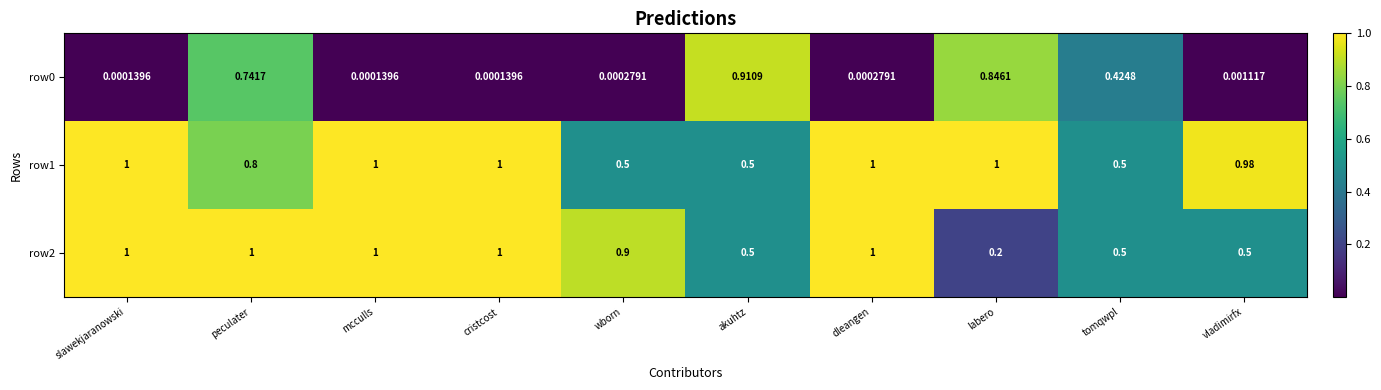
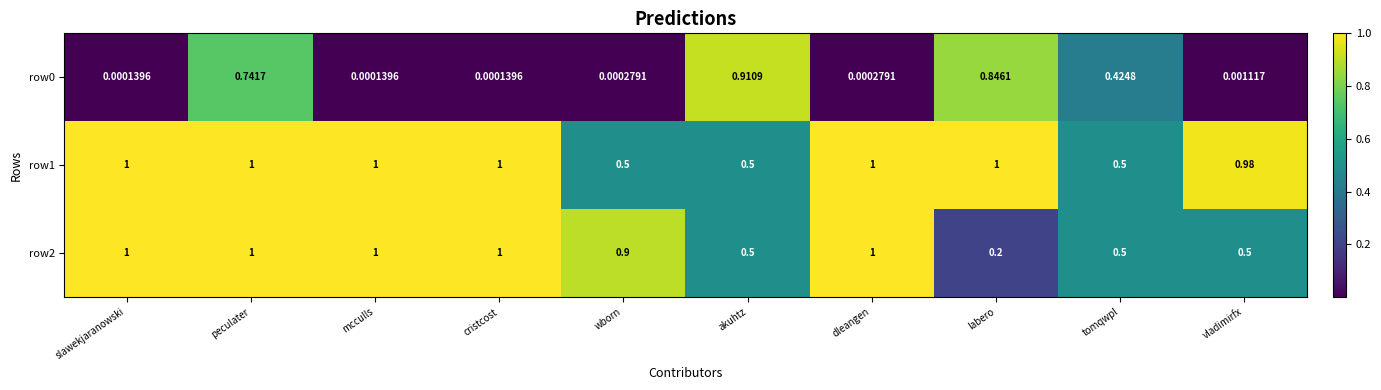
row1, peculater: 0.8 -> 1
